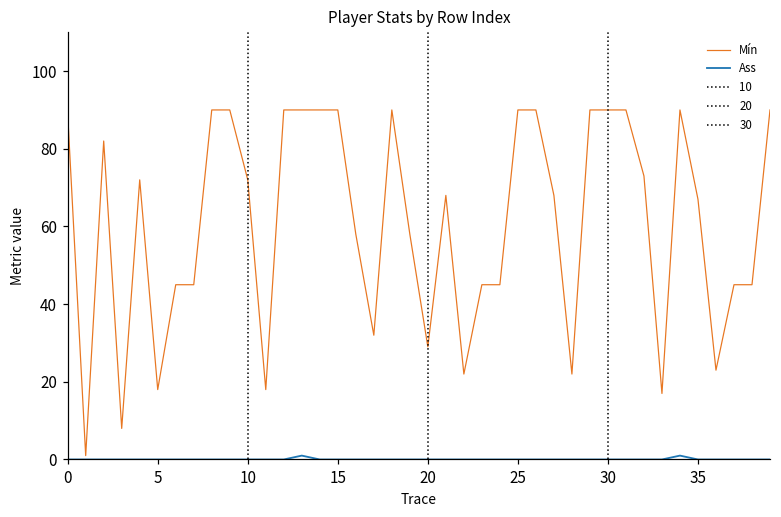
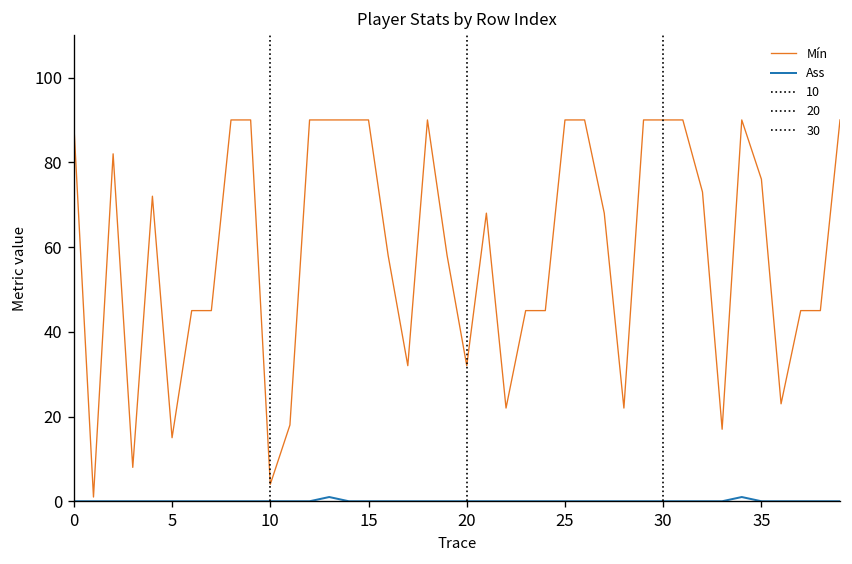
Mín, 5: 18 -> 15
Mín, 10: 72 -> 4
Mín, 20: 29 -> 32
Mín, 35: 67 -> 76
